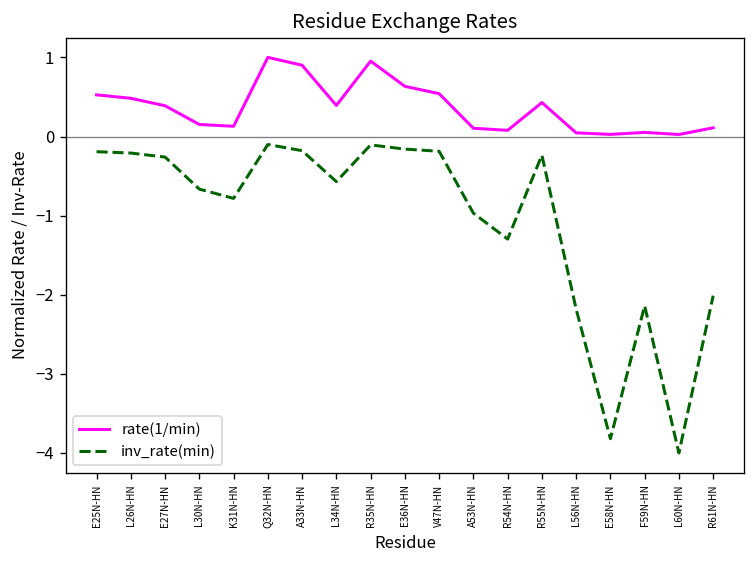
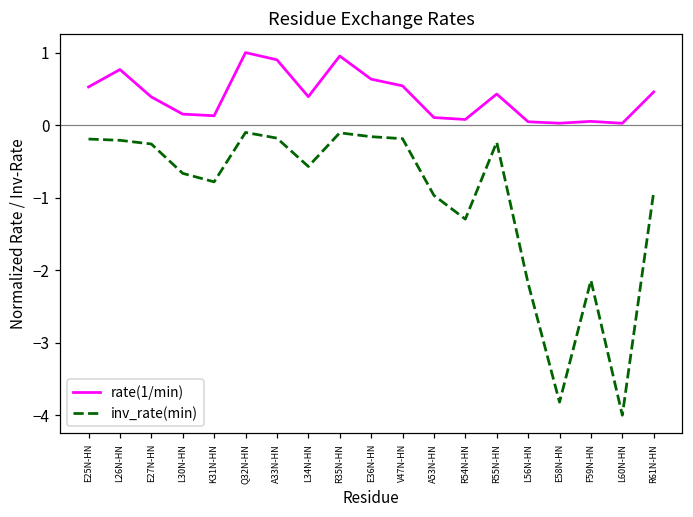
rate(1/min), L26N-HN: 0.5 -> 0.8
rate(1/min), R61N-HN: 0.1 -> 0.5
inv_rate(min), R61N-HN: -2.0 -> -0.9
